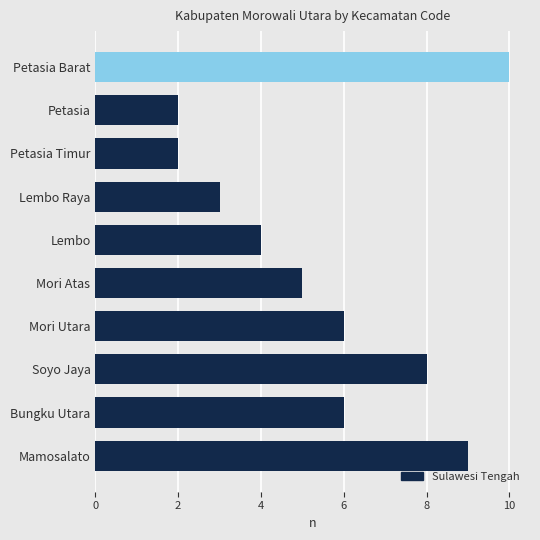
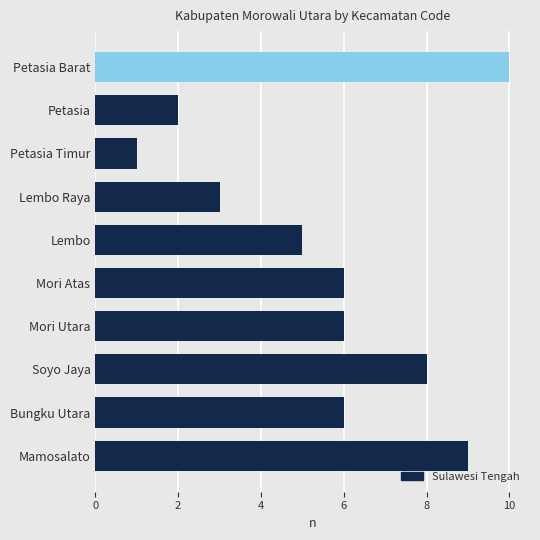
Petasia Timur: 2 -> 1
Lembo: 4 -> 5
Mori Atas: 5 -> 6
